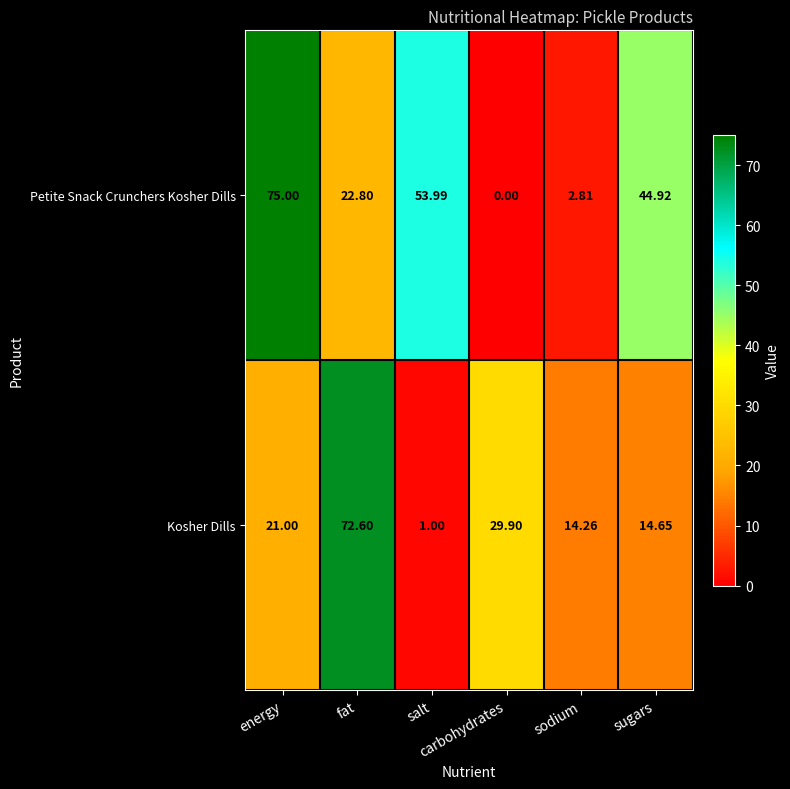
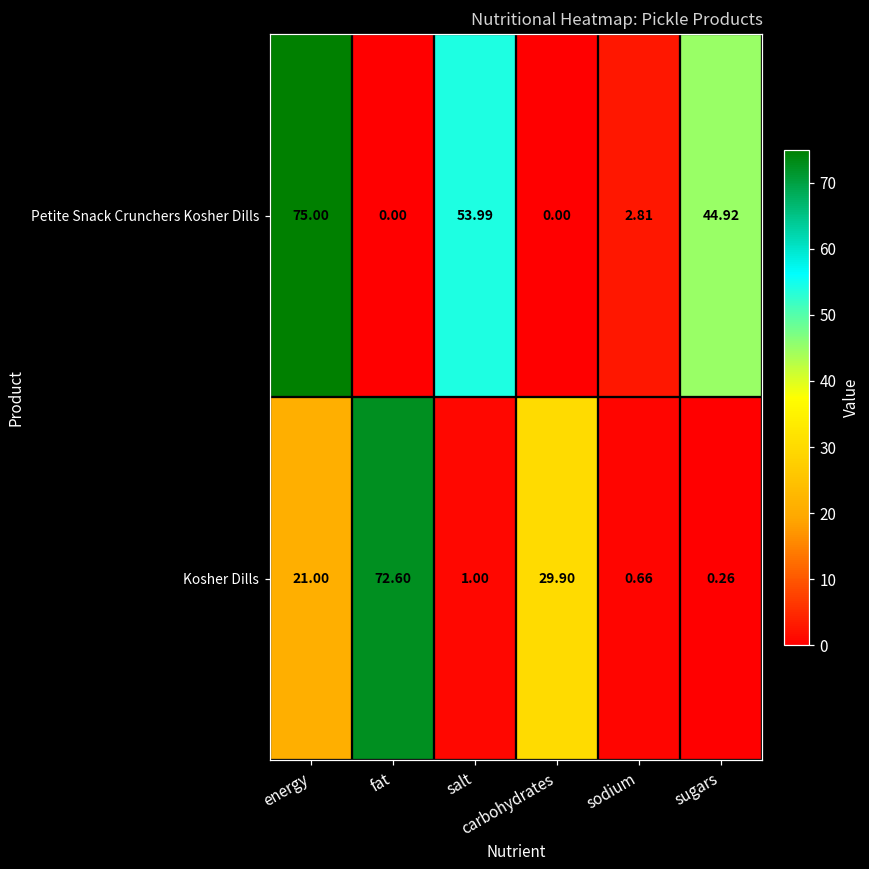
Petite Snack Crunchers Kosher Dills, fat: 22.80 -> 0.00
Kosher Dills, sodium: 14.26 -> 0.66
Kosher Dills, sugars: 14.65 -> 0.26
